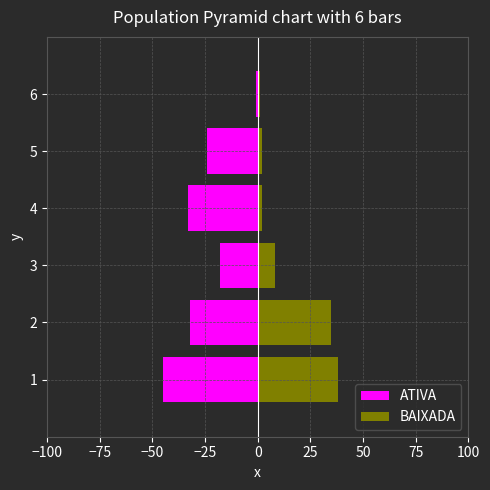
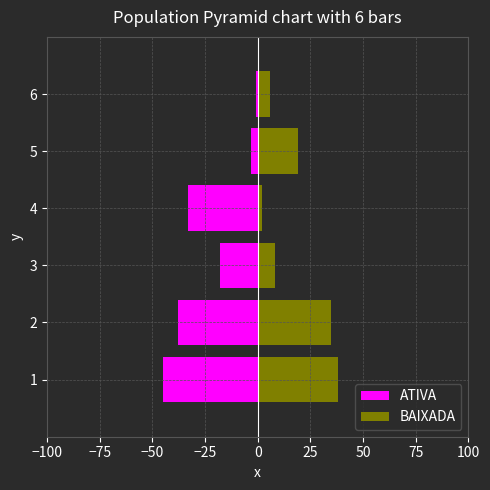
BAIXADA, 6: 1 -> 6
ATIVA, 5: -24 -> -3
BAIXADA, 5: 2 -> 19
ATIVA, 2: -32 -> -38
